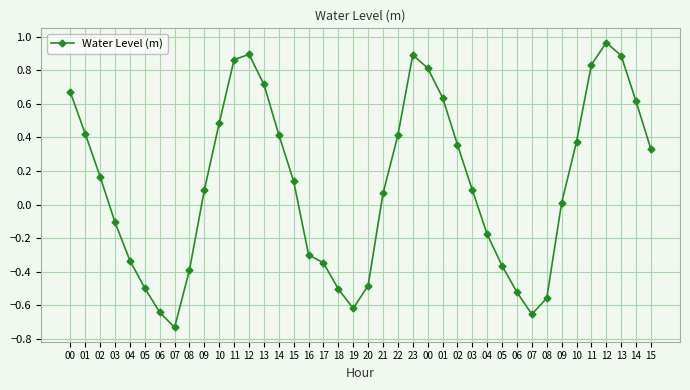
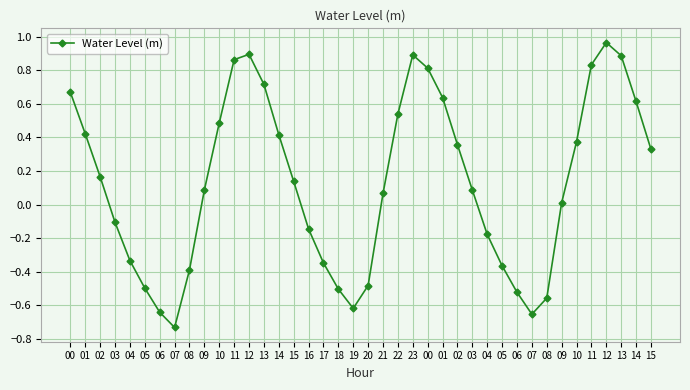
16: -0.30 -> -0.14
22: 0.41 -> 0.54
